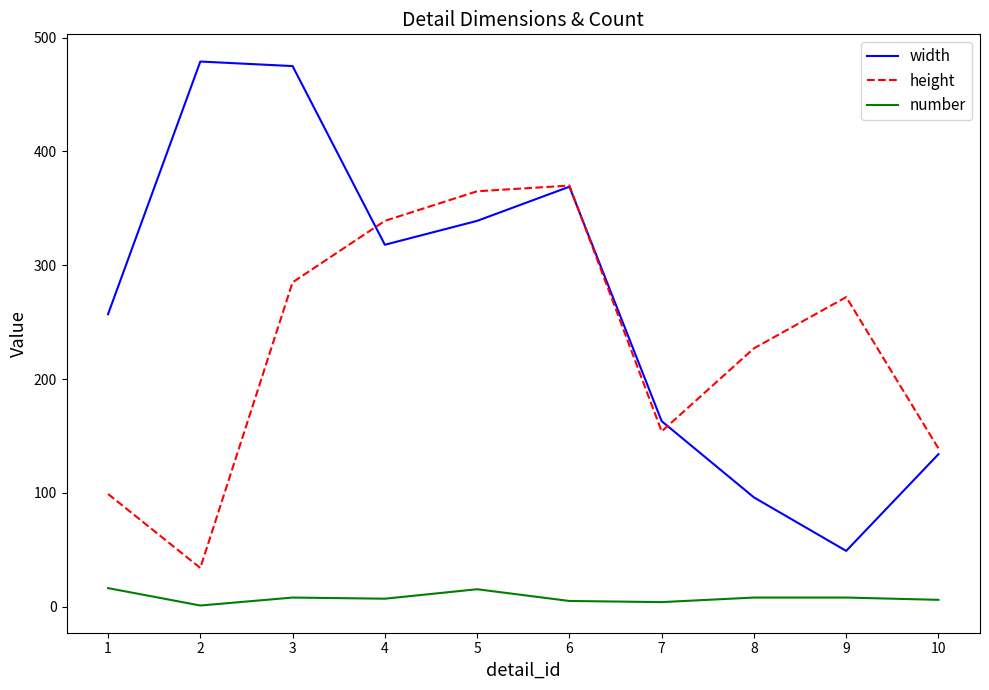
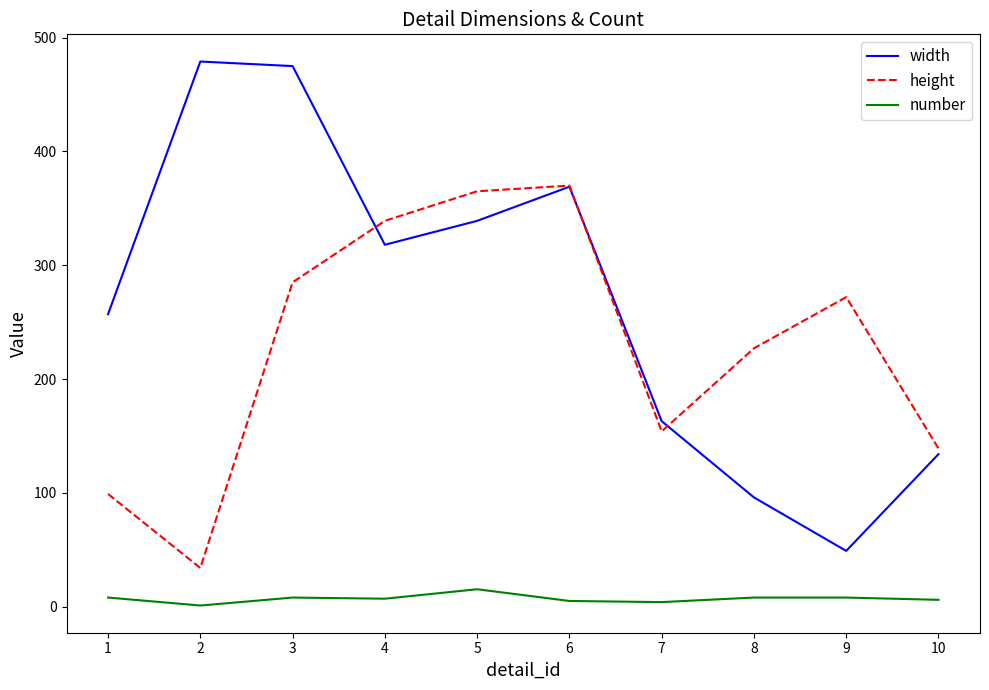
number, 1: 16 -> 8
